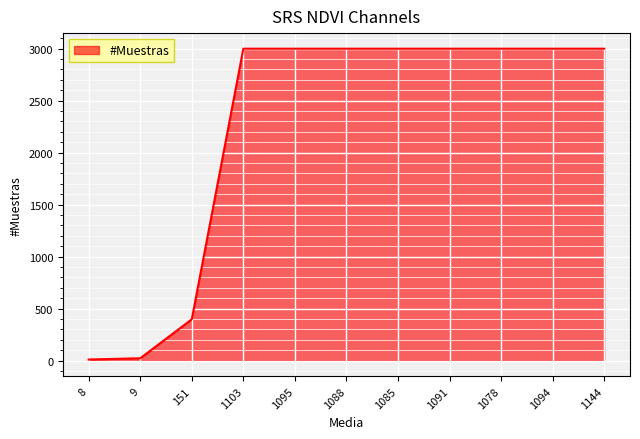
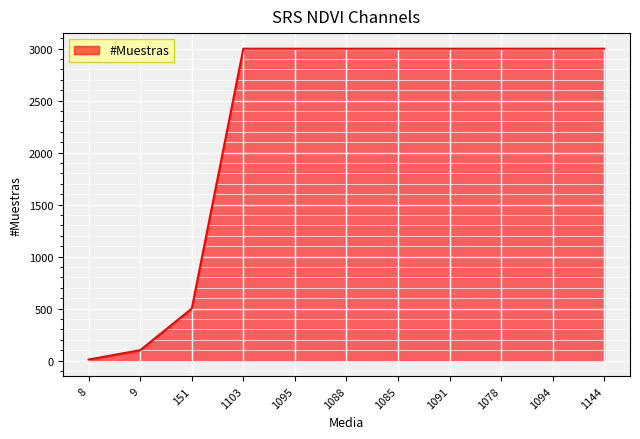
9: 20 -> 100
151: 400 -> 500
